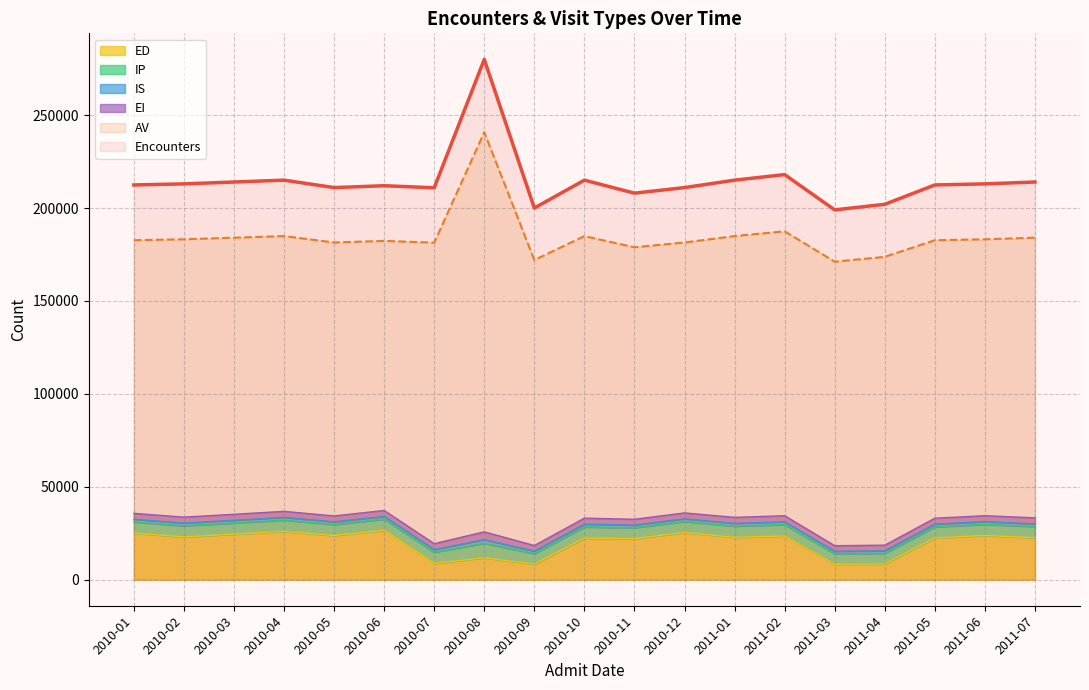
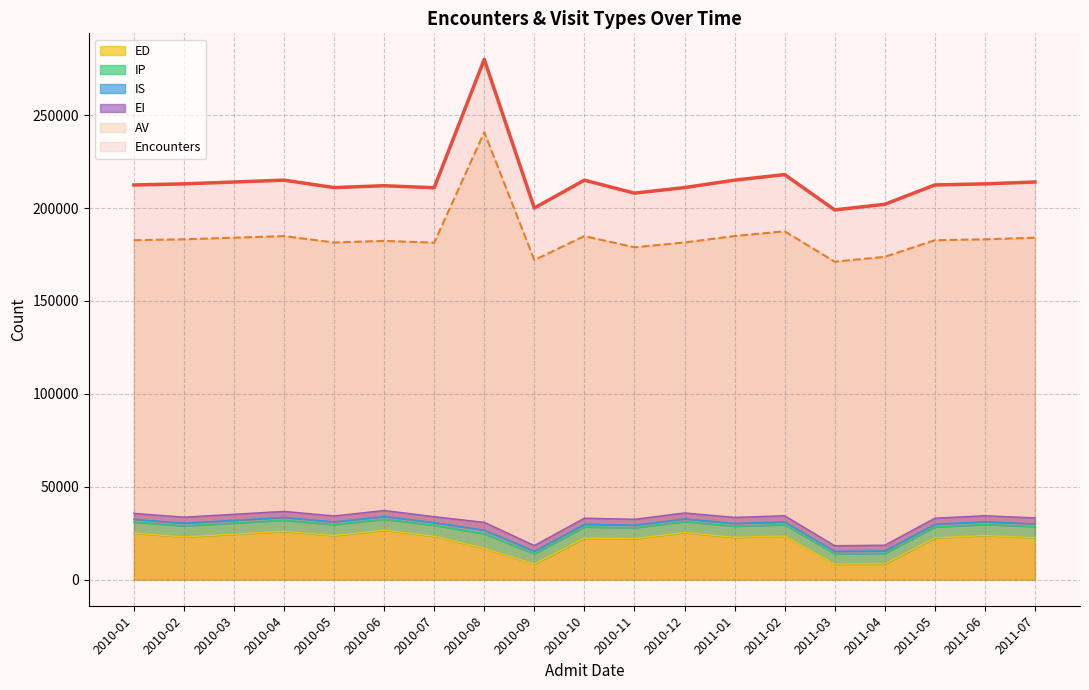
ED, 2010-07: 9000 -> 23000
ED, 2010-08: 12000 -> 17000
